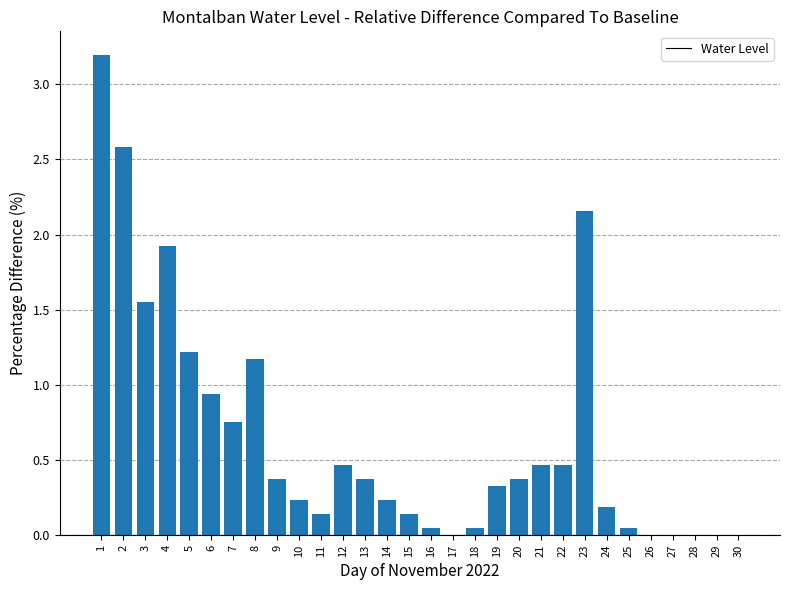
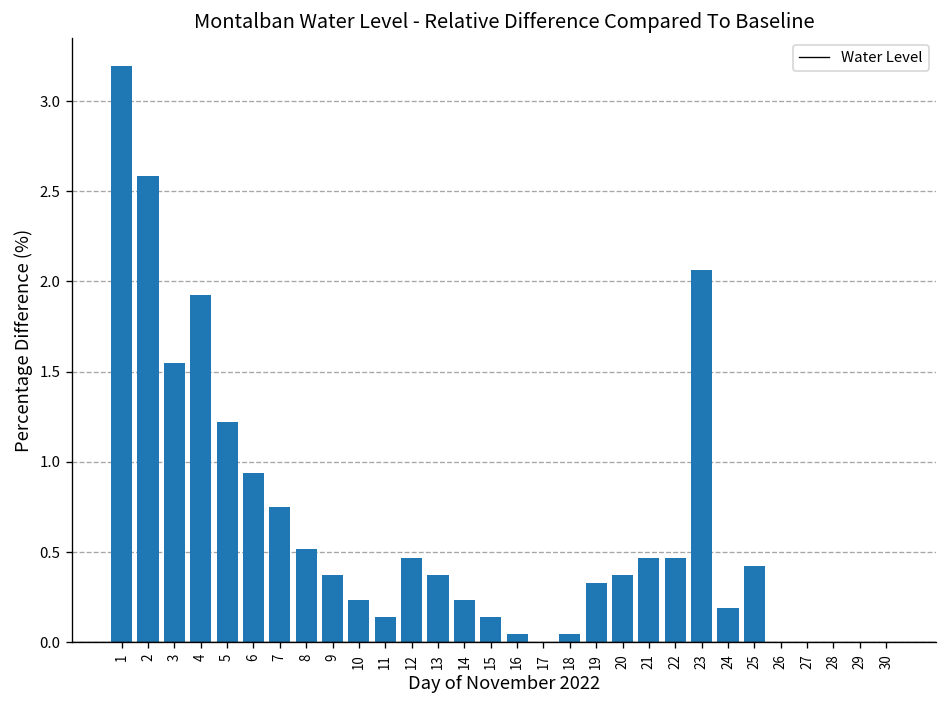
8: 1.17 -> 0.52
23: 2.16 -> 2.07
25: 0.05 -> 0.42
